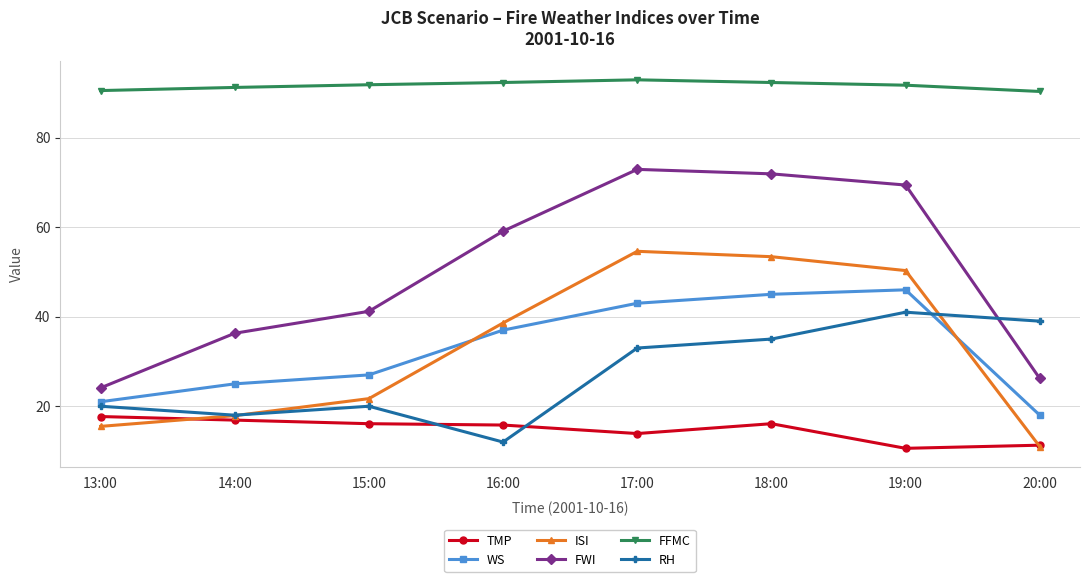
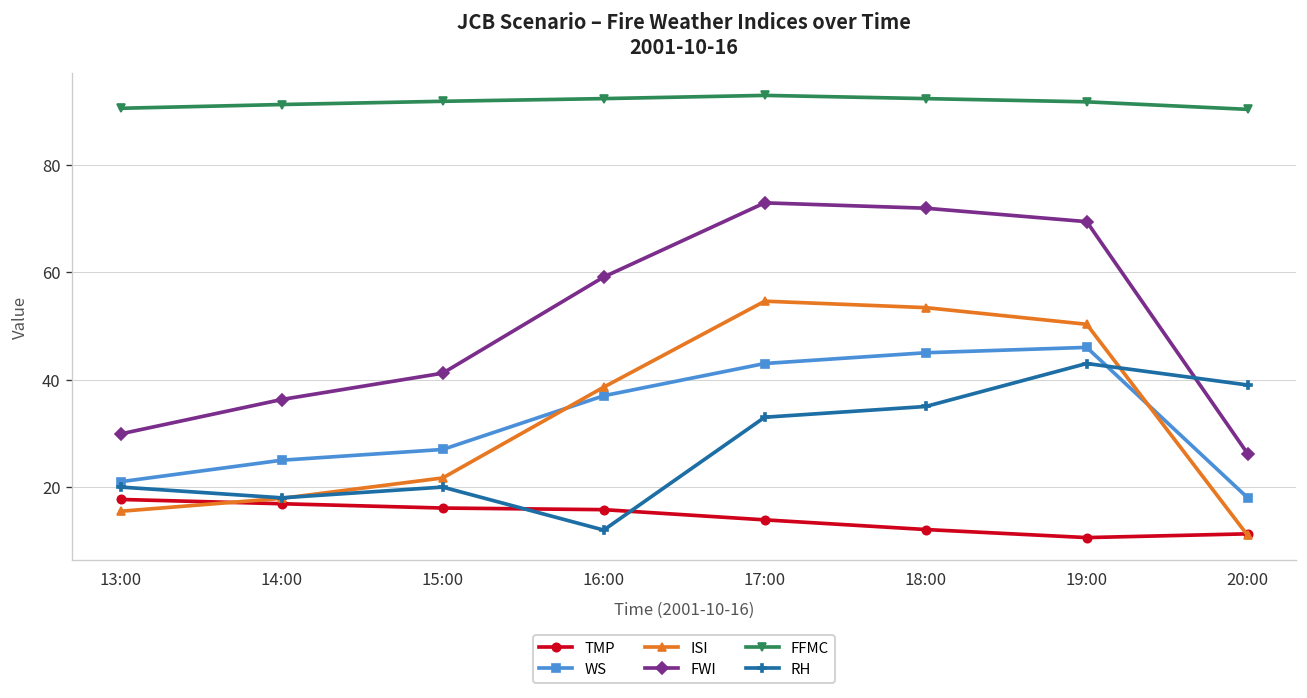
FWI, 13:00: 24 -> 30
TMP, 18:00: 16 -> 12
RH, 19:00: 41 -> 43
